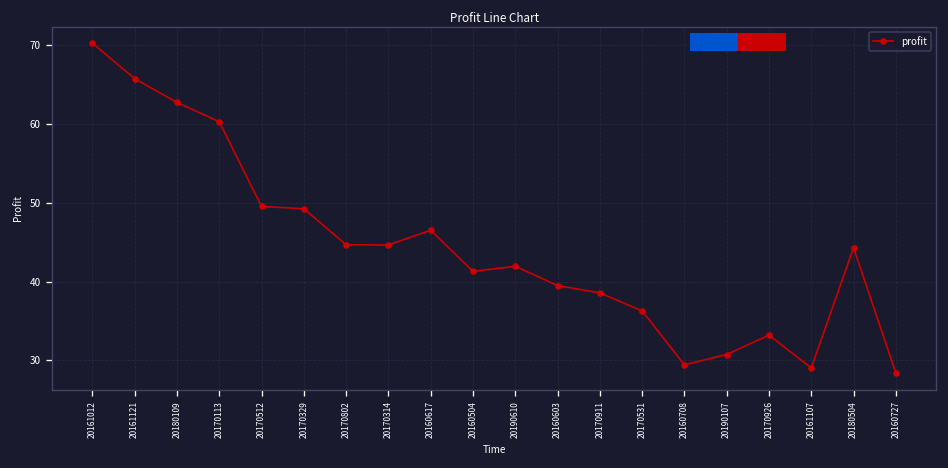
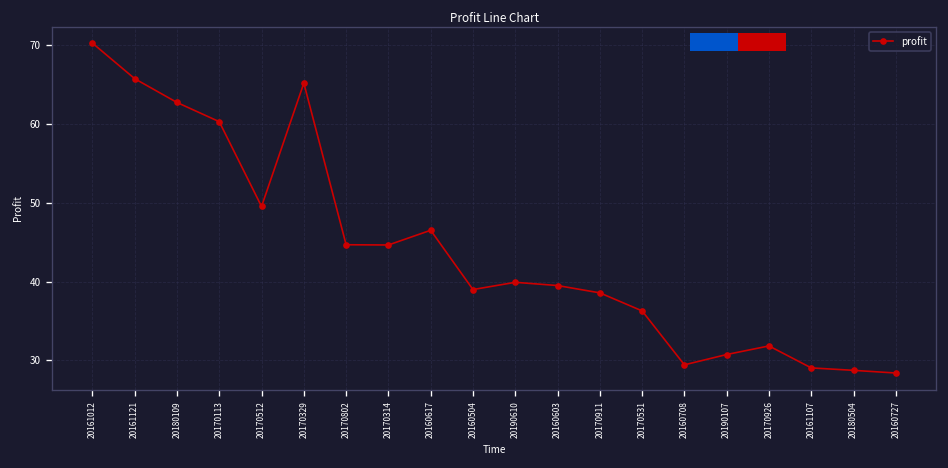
Profit Line Chart, 20170329: 49 -> 65
Profit Line Chart, 20160504: 41 -> 39
Profit Line Chart, 20190610: 42 -> 40
Profit Line Chart, 20170926: 33 -> 32
Profit Line Chart, 20180504: 44 -> 29
